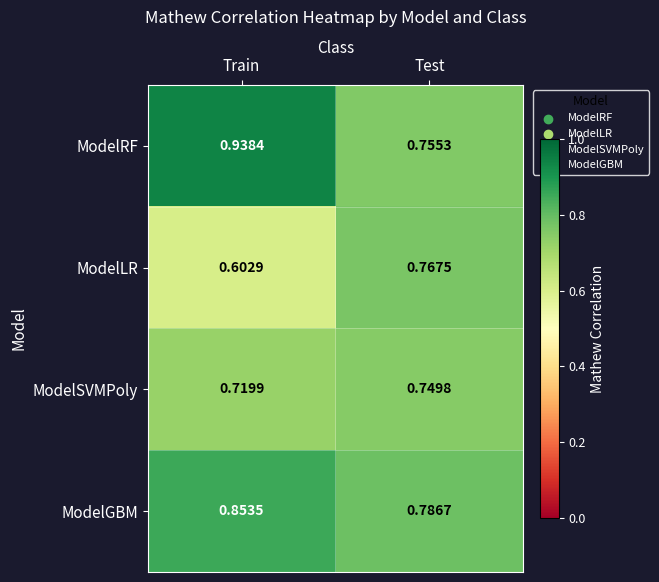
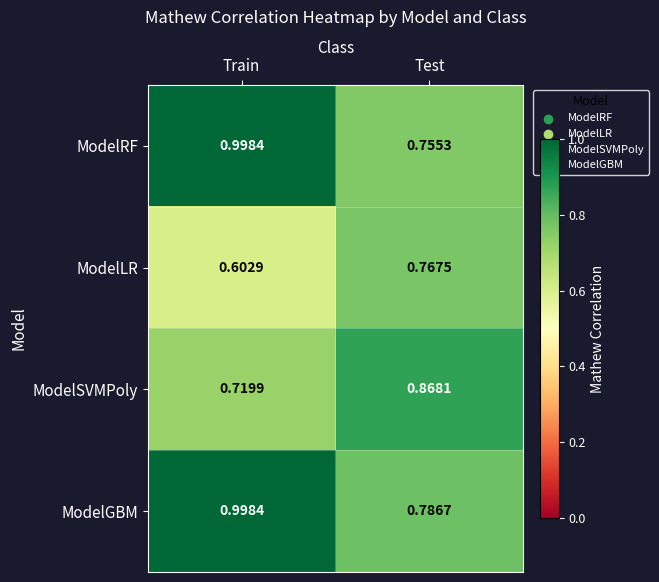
ModelRF, Train: 0.9384 -> 0.9984
ModelSVMPoly, Test: 0.7498 -> 0.8681
ModelGBM, Train: 0.8535 -> 0.9984
